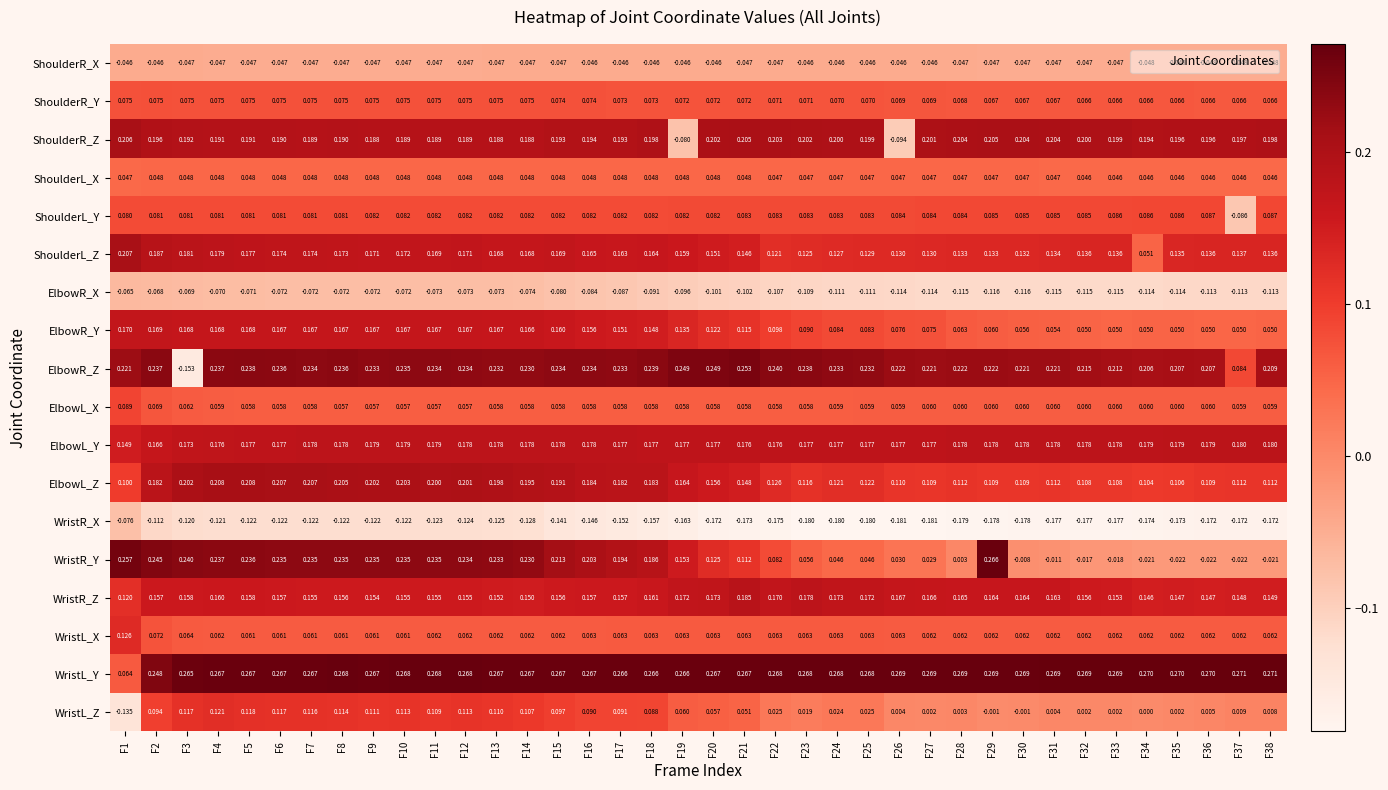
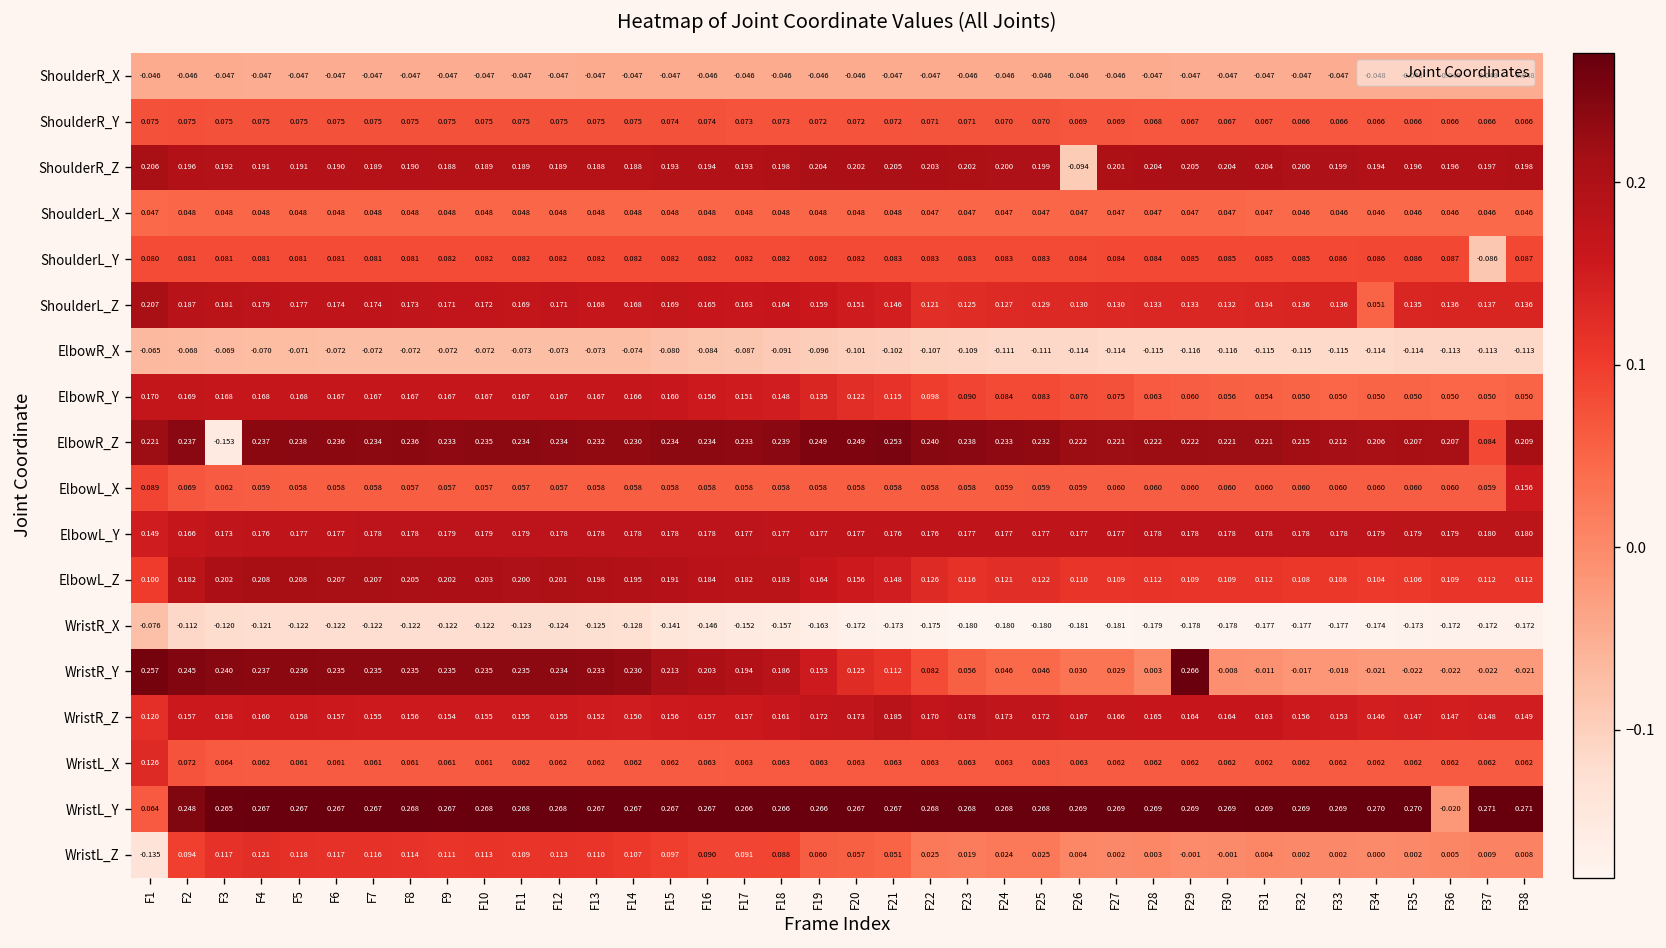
ShoulderR_Z, F19: -0.080 -> 0.204
ElbowL_X, F38: 0.059 -> 0.156
WristL_Y, F36: 0.270 -> -0.020
